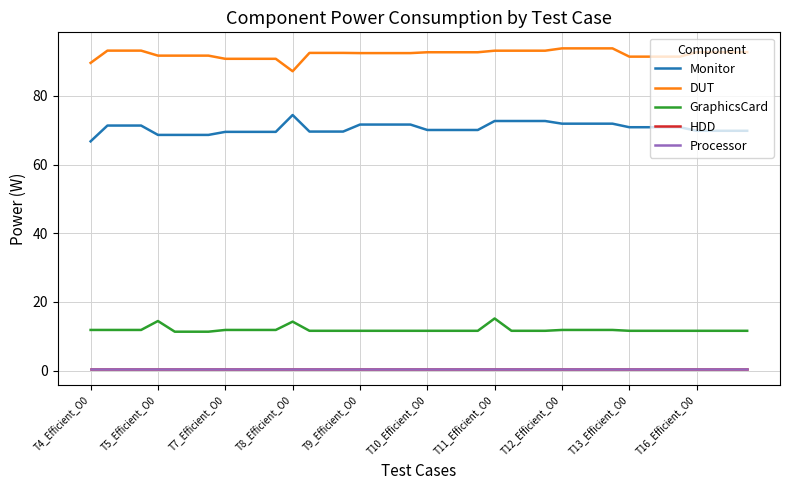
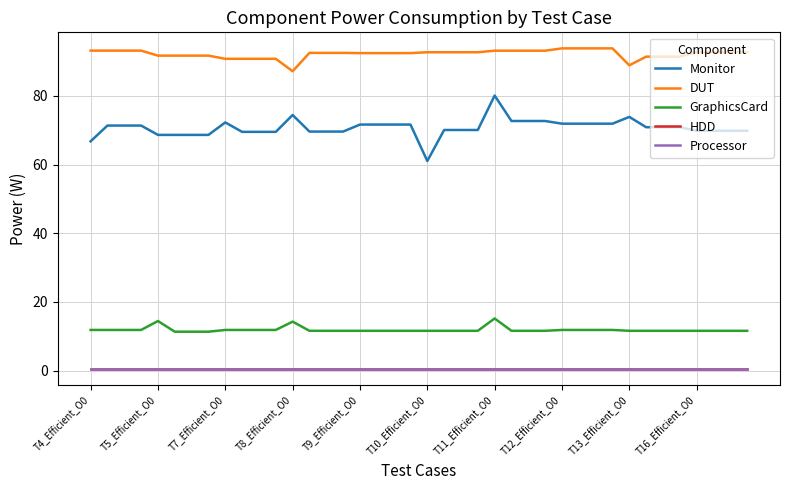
DUT, T4_Efficient_O0: 90 -> 93
Monitor, T7_Efficient_O0: 70 -> 72
Monitor, T10_Efficient_O0: 70 -> 61
Monitor, T11_Efficient_O0: 73 -> 80
Monitor, T13_Efficient_O0: 71 -> 74
DUT, T13_Efficient_O0: 91 -> 89
